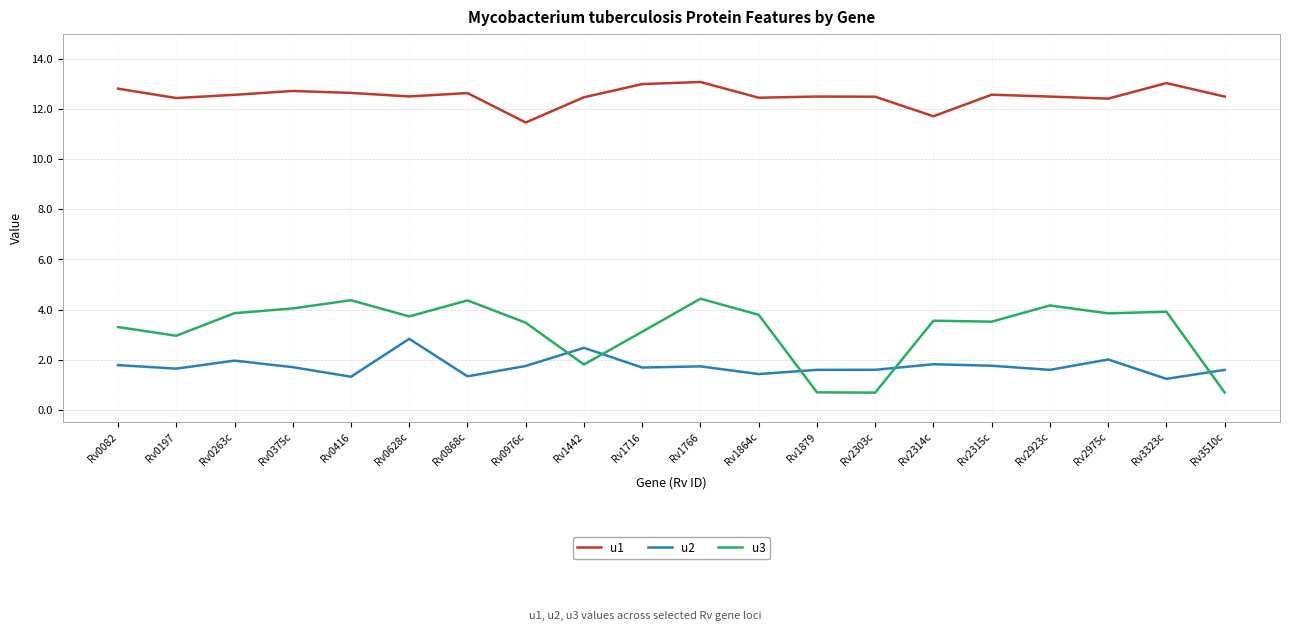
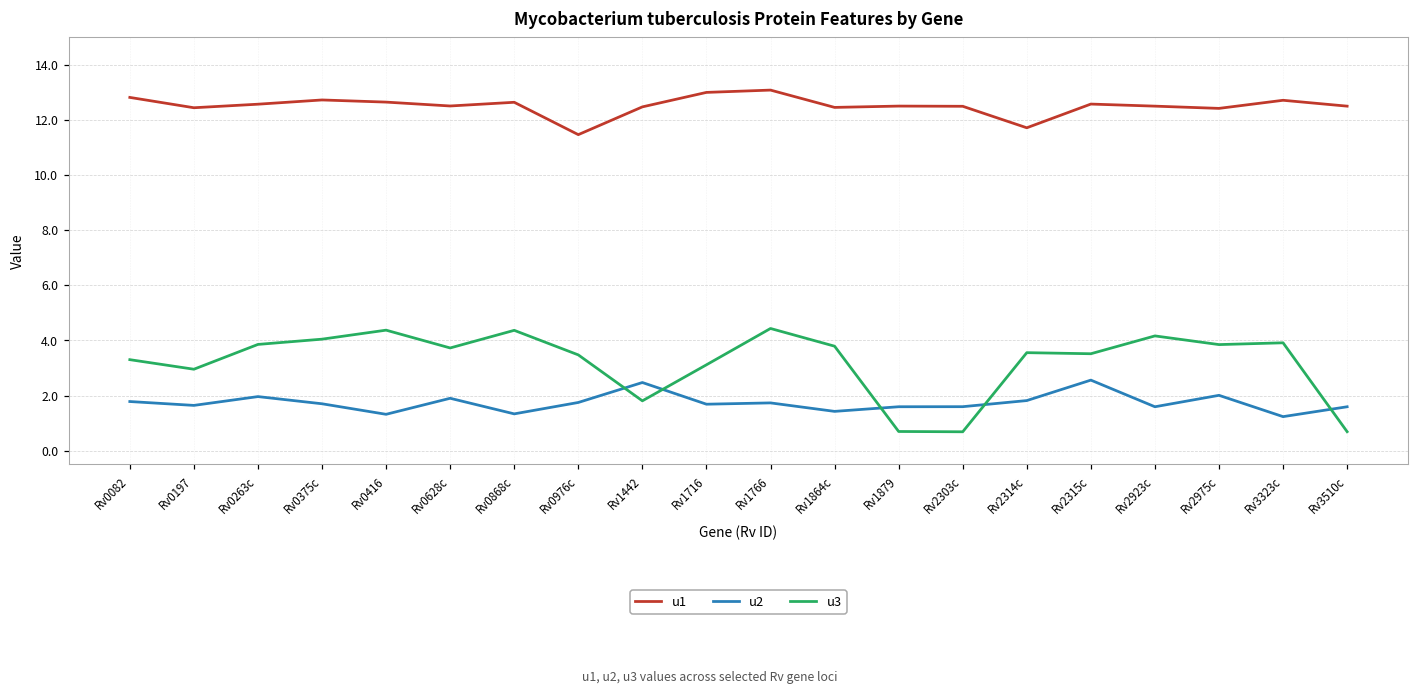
u2, Rv0628c: 2.8 -> 1.9
u2, Rv2315c: 1.8 -> 2.6
u1, Rv3323c: 13.0 -> 12.7
